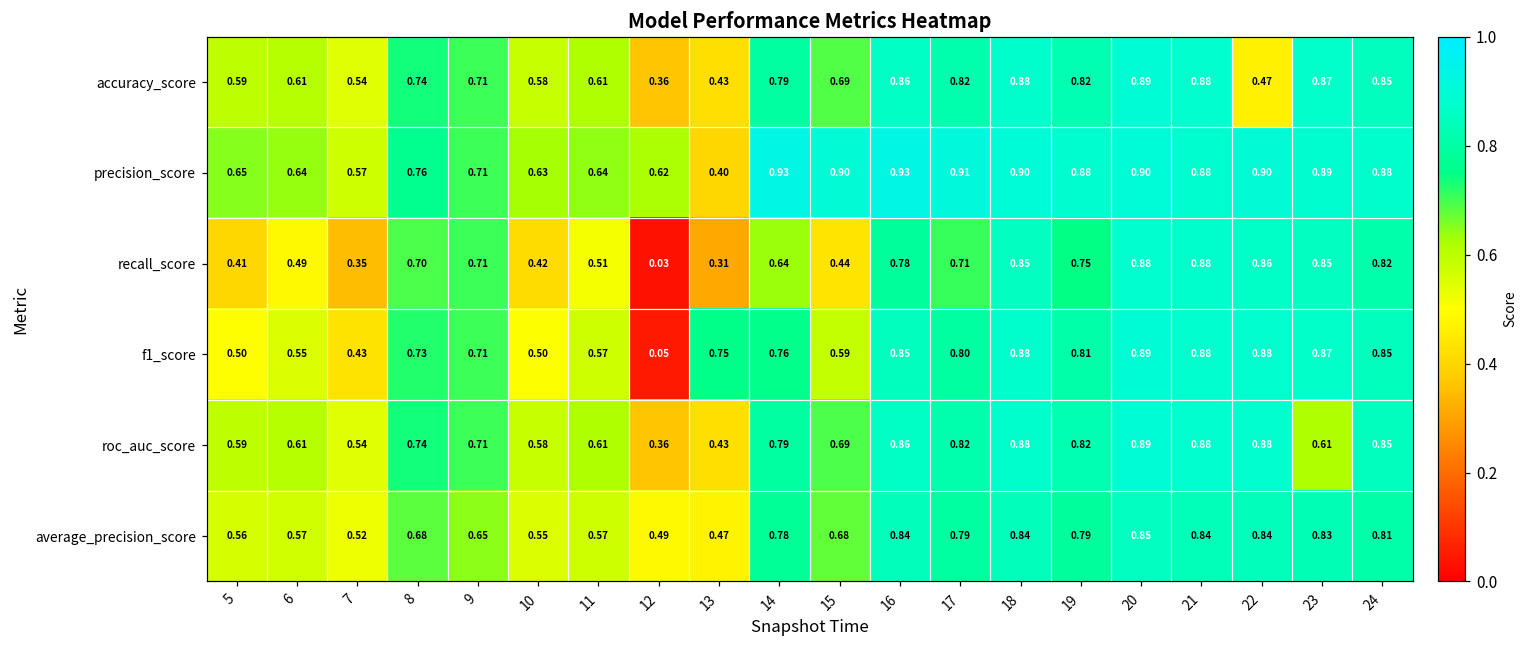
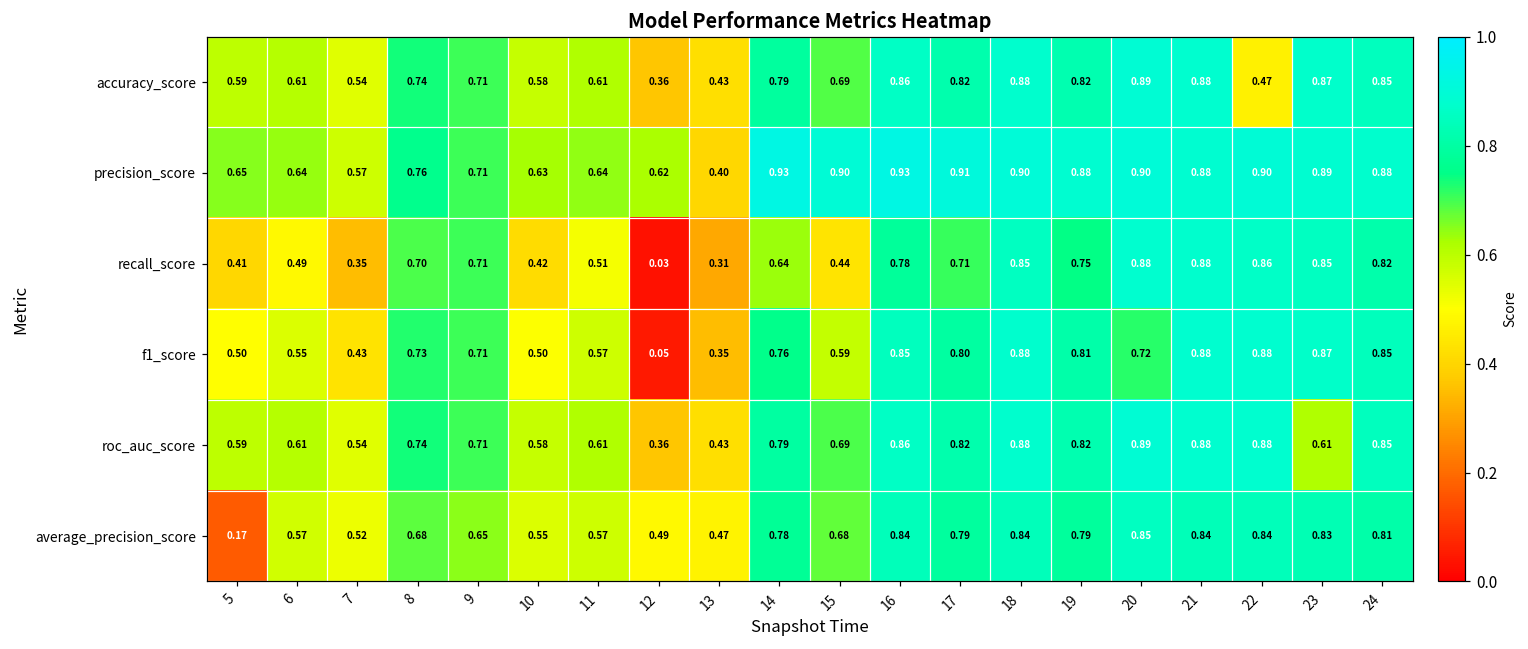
f1_score, 13: 0.75 -> 0.35
f1_score, 20: 0.89 -> 0.72
average_precision_score, 5: 0.56 -> 0.17
